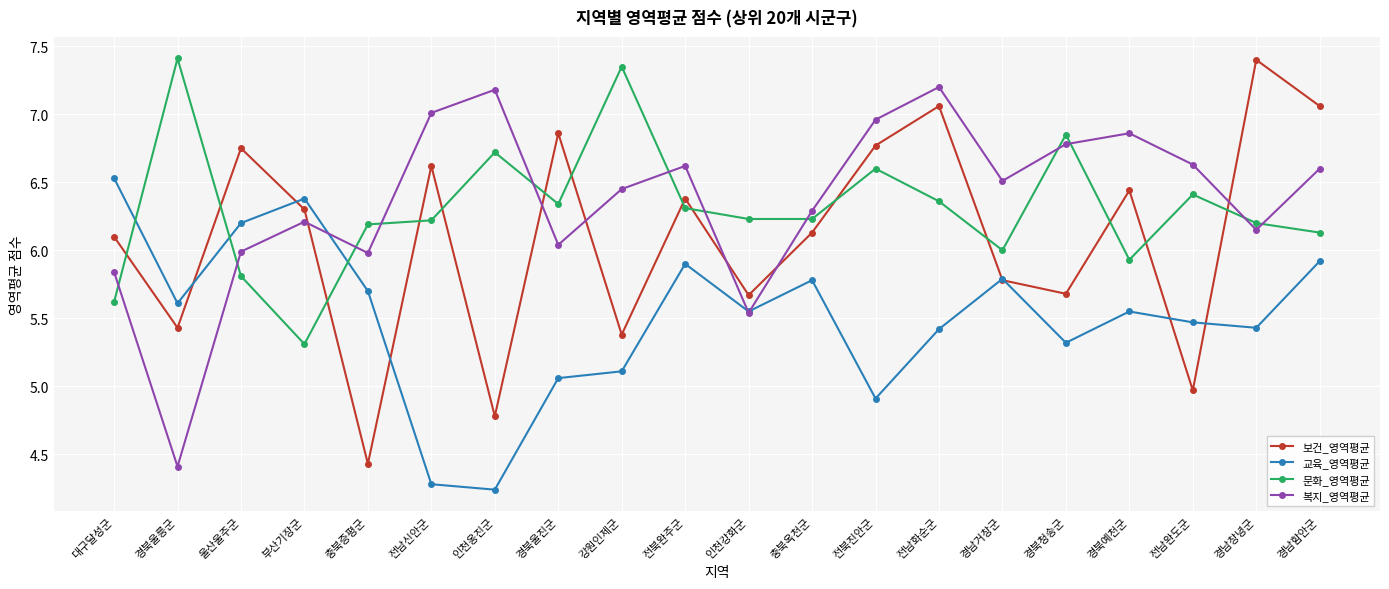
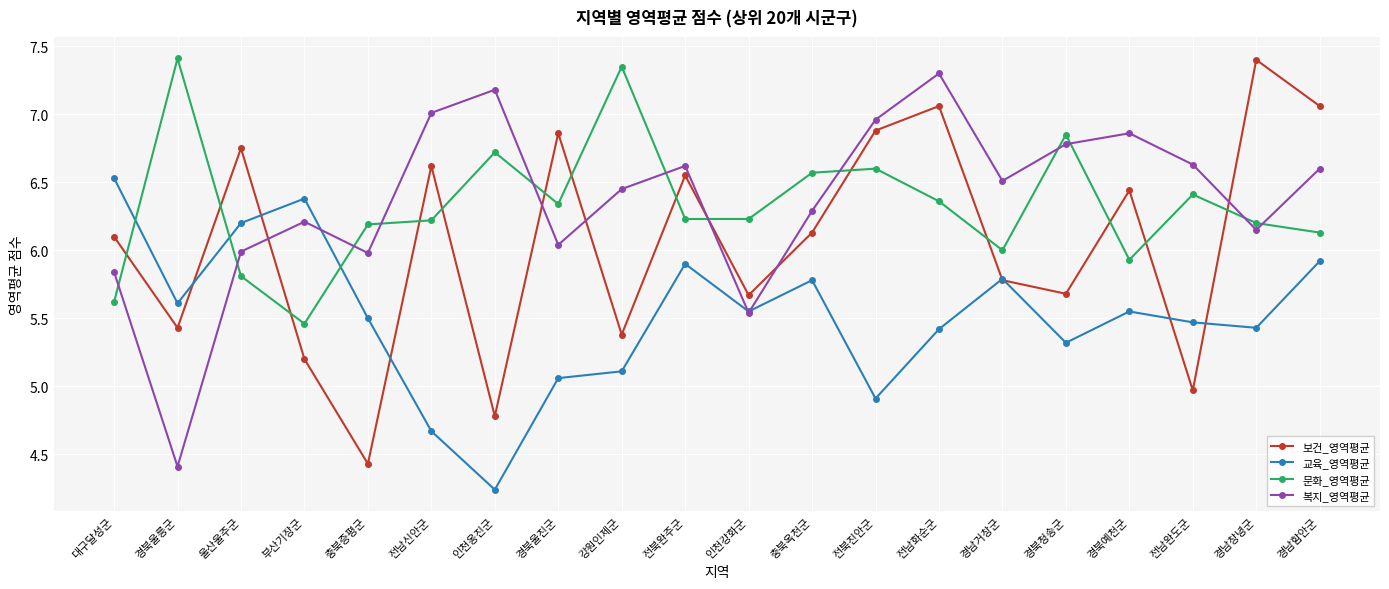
보건_영역평균, 부산기장군: 6.3 -> 5.2
문화_영역평균, 부산기장군: 5.31 -> 5.46
교육_영역평균, 충북증평군: 5.7 -> 5.5
교육_영역평균, 전남신안군: 4.28 -> 4.67
보건_영역평균, 전북완주군: 6.38 -> 6.55
문화_영역평균, 전북완주군: 6.31 -> 6.23
문화_영역평균, 충북옥천군: 6.23 -> 6.57
보건_영역평균, 전북진안군: 6.77 -> 6.88
복지_영역평균, 전남화순군: 7.2 -> 7.3
